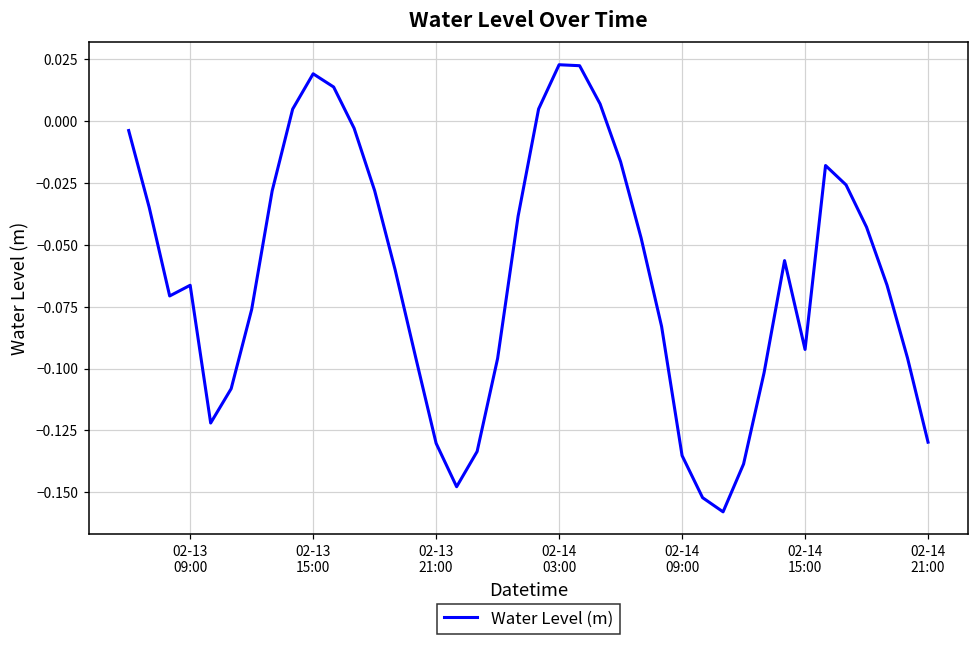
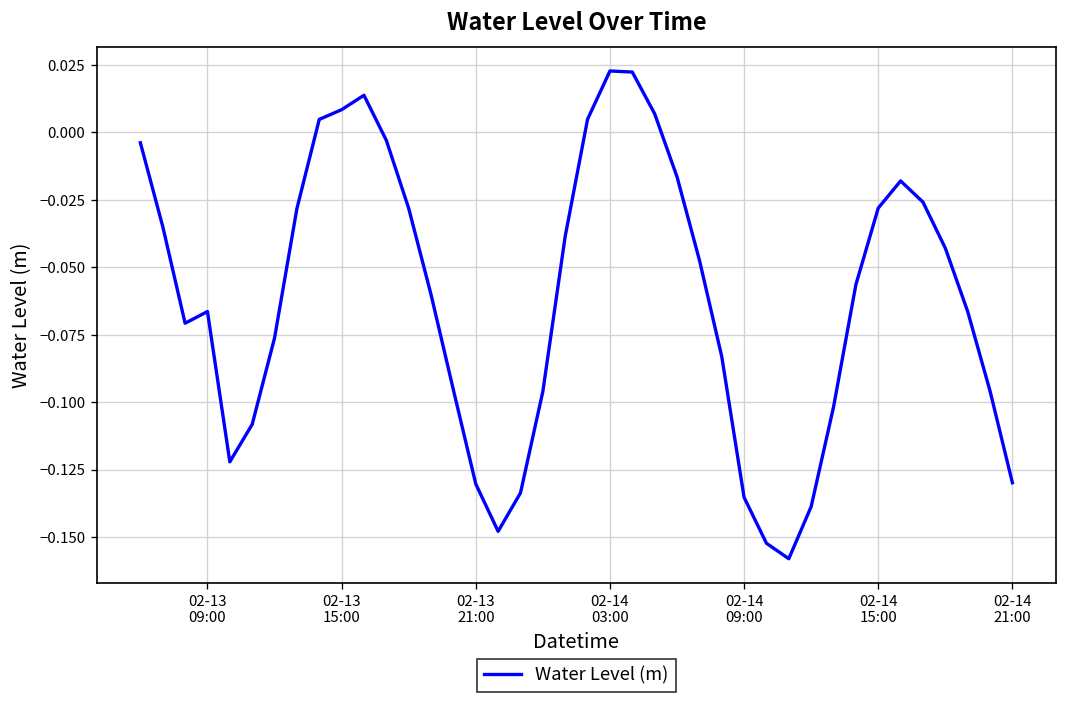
02-13 15:00: 0.019 -> 0.008
02-14 15:00: -0.092 -> -0.028
